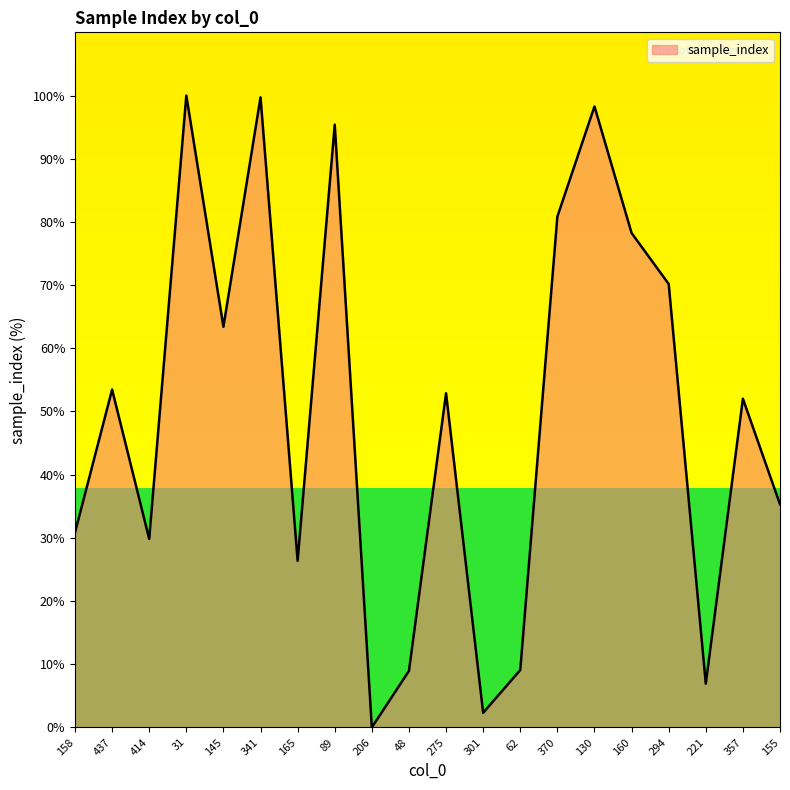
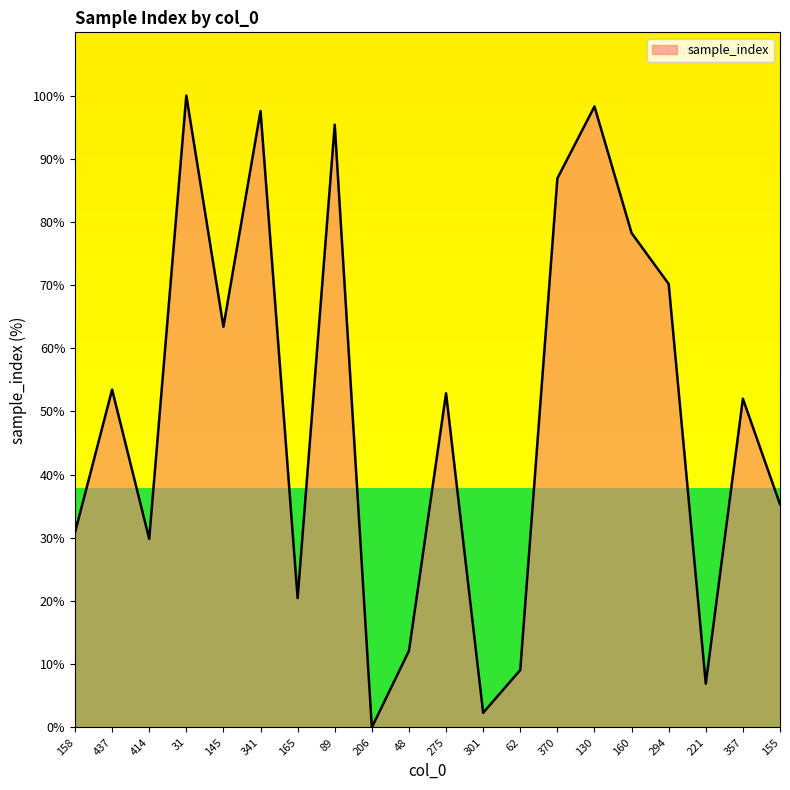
341: 100% -> 98%
165: 26% -> 20%
48: 9% -> 12%
370: 81% -> 87%
